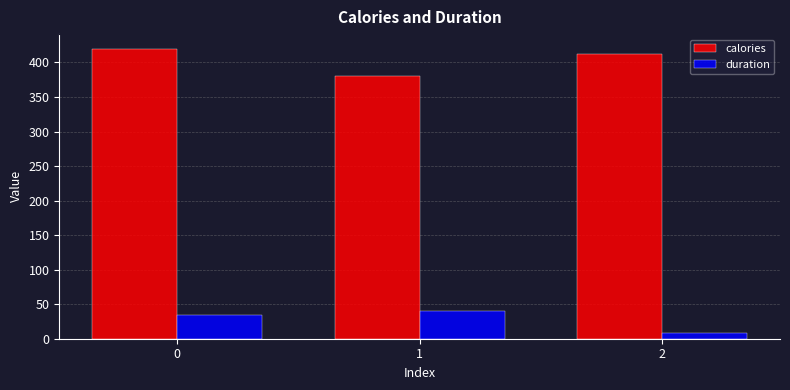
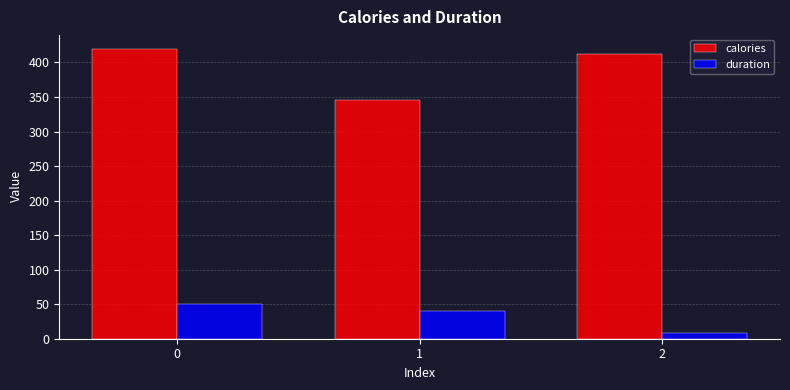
duration, 0: 30 -> 50
calories, 1: 380 -> 350
